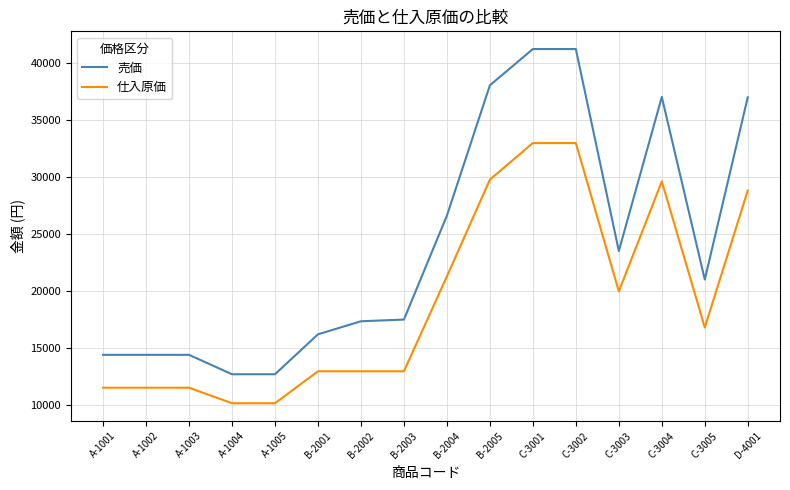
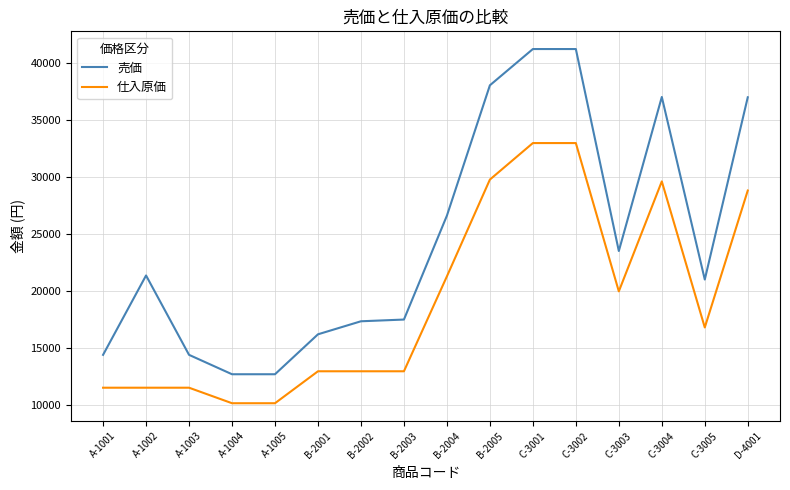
売価, A-1002: 14400 -> 21400
